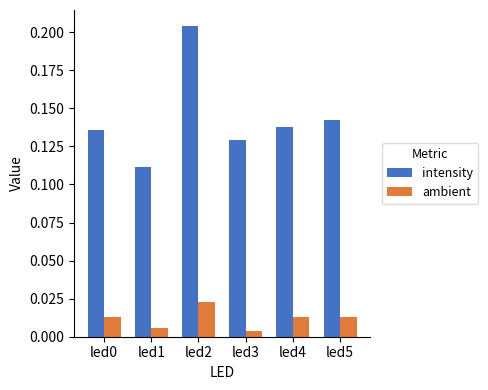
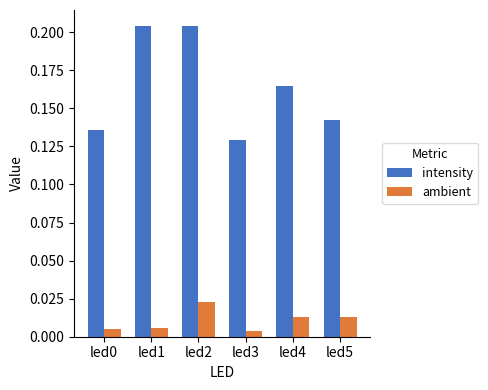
ambient, led0: 0.013 -> 0.005
intensity, led1: 0.111 -> 0.204
intensity, led4: 0.138 -> 0.165
